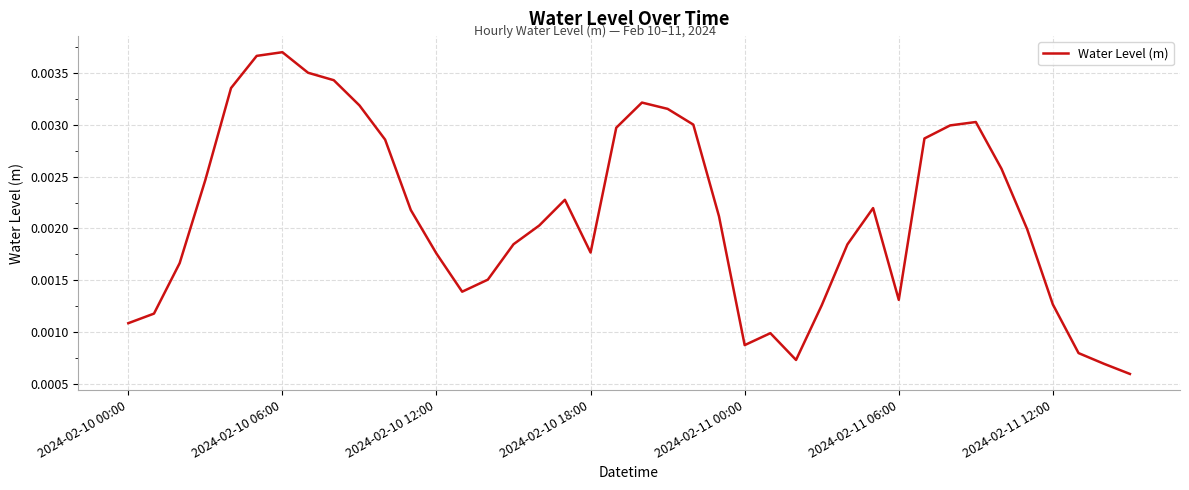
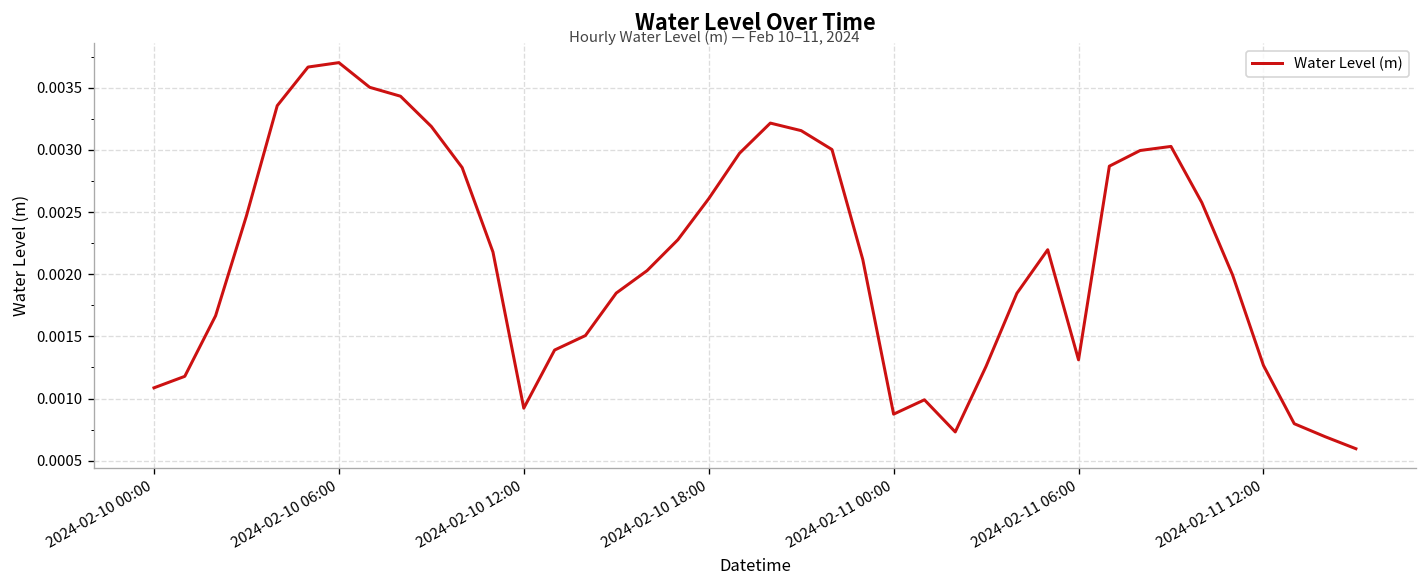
2024-02-10 12:00: 0.00176 -> 0.00092
2024-02-10 18:00: 0.00177 -> 0.00261
